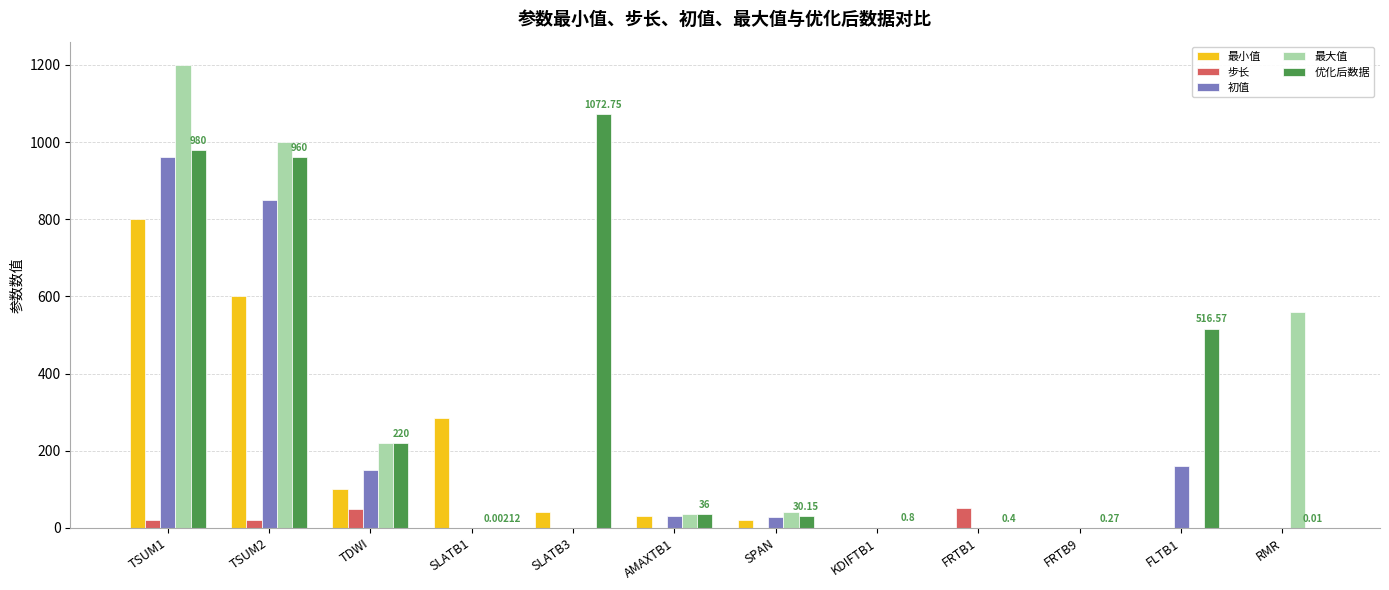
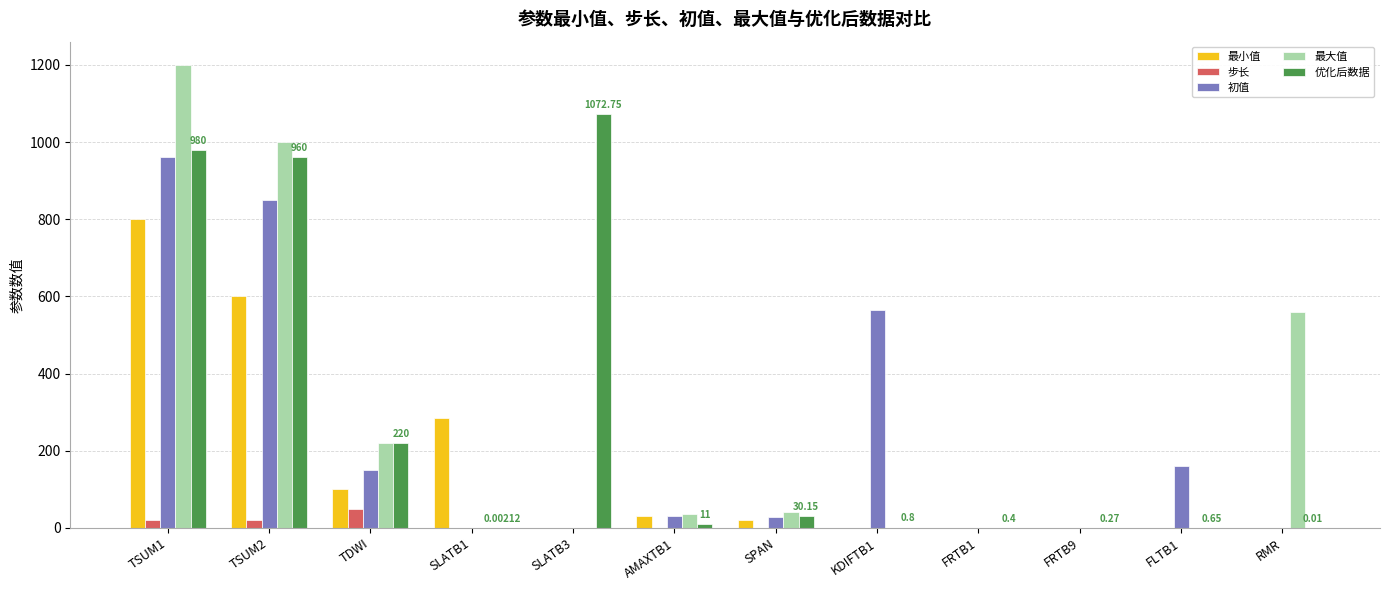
最小值, SLATB3: 40 -> 0
优化后数据, AMAXTB1: 36 -> 11
初值, KDIFTB1: 0 -> 570
步长, FRTB1: 50 -> 0
优化后数据, FLTB1: 516.57 -> 0.65
